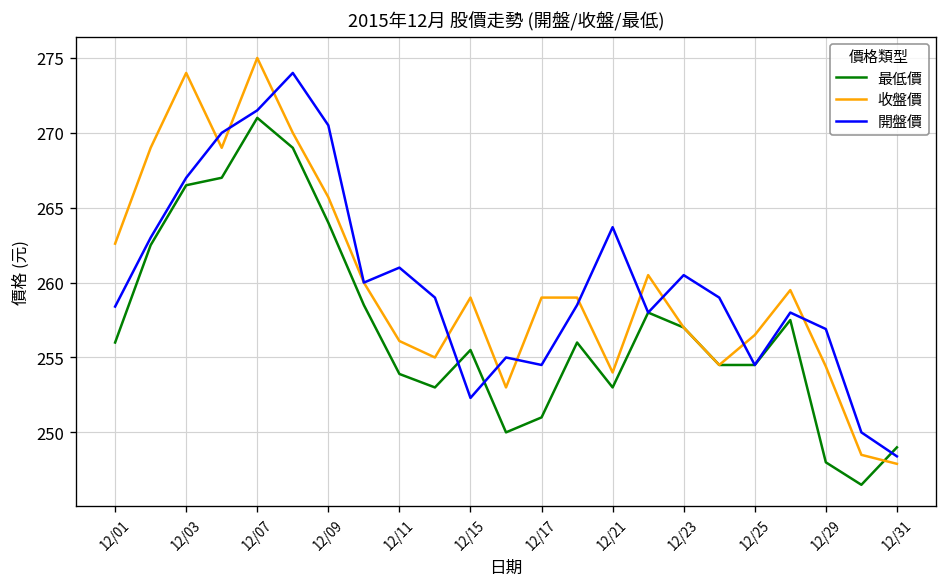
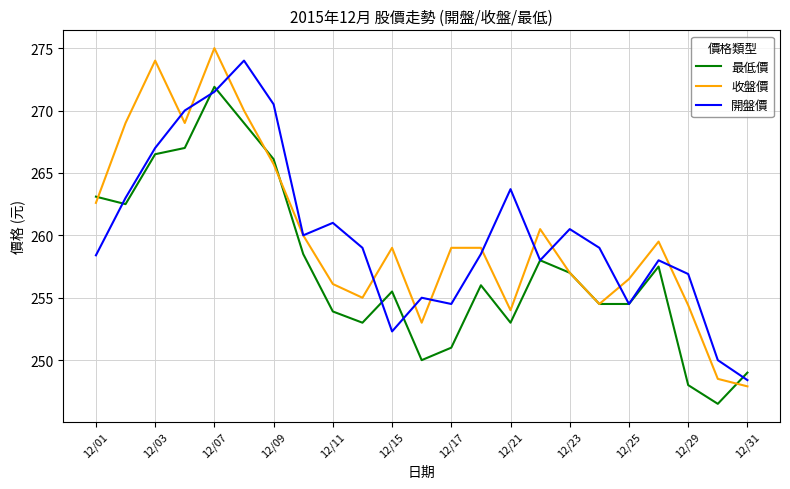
最低價, 12/01: 256.0 -> 263.1
最低價, 12/07: 271.0 -> 271.9
最低價, 12/09: 264.0 -> 266.1
